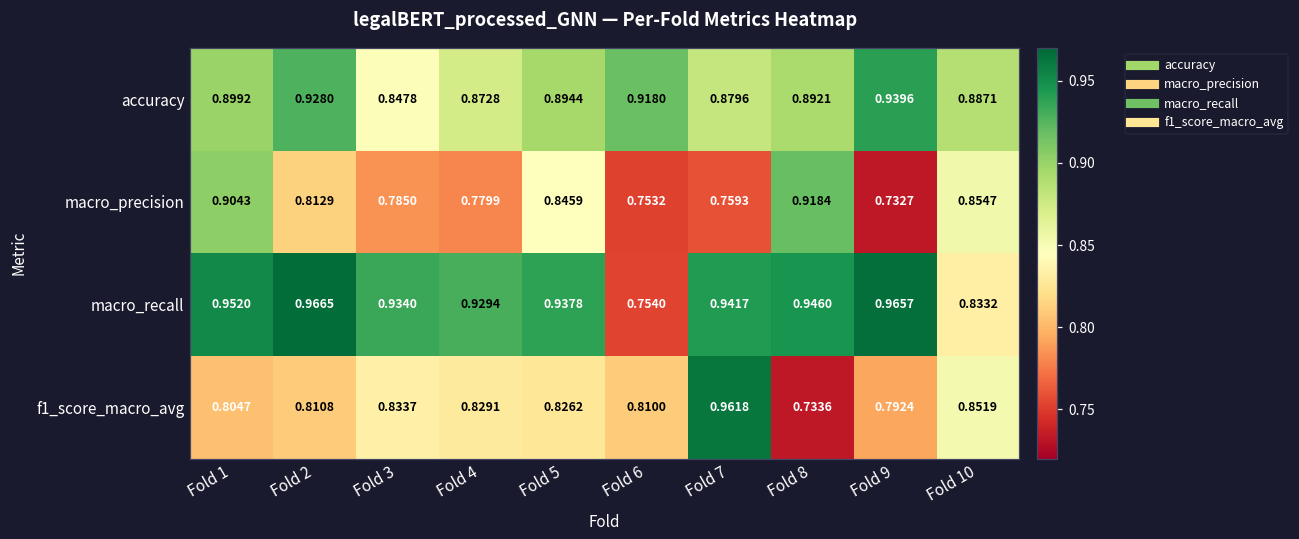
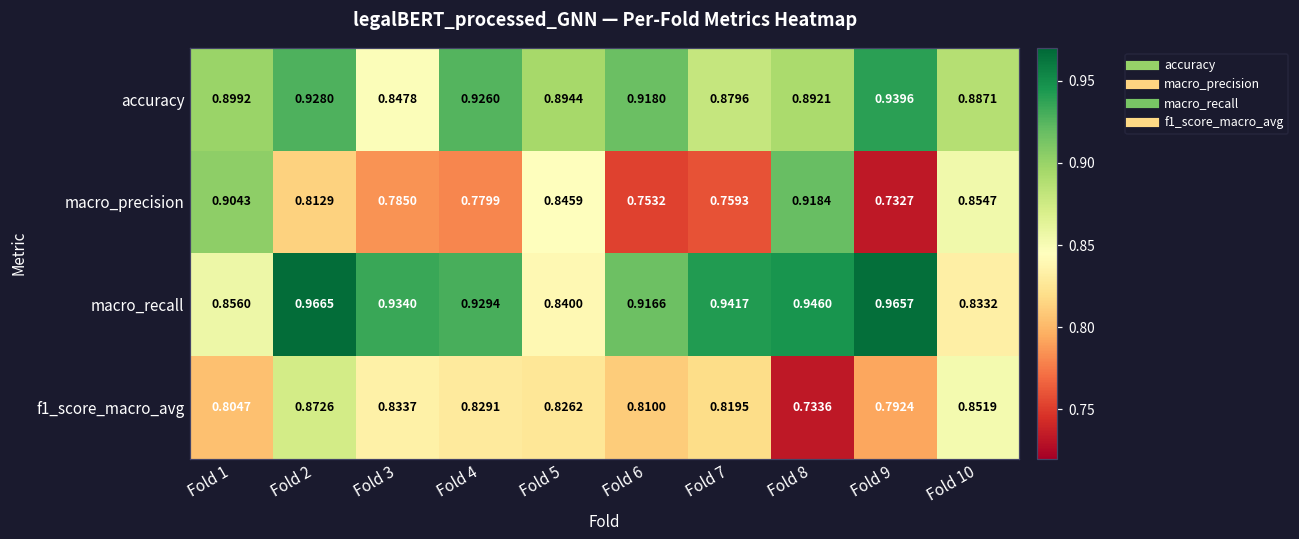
accuracy, Fold 4: 0.8728 -> 0.9260
macro_recall, Fold 1: 0.9520 -> 0.8560
macro_recall, Fold 5: 0.9378 -> 0.8400
macro_recall, Fold 6: 0.7540 -> 0.9166
f1_score_macro_avg, Fold 2: 0.8108 -> 0.8726
f1_score_macro_avg, Fold 7: 0.9618 -> 0.8195
